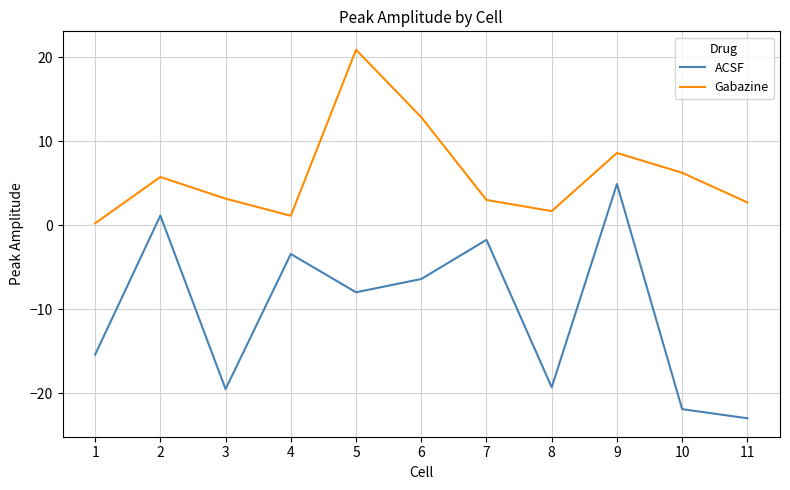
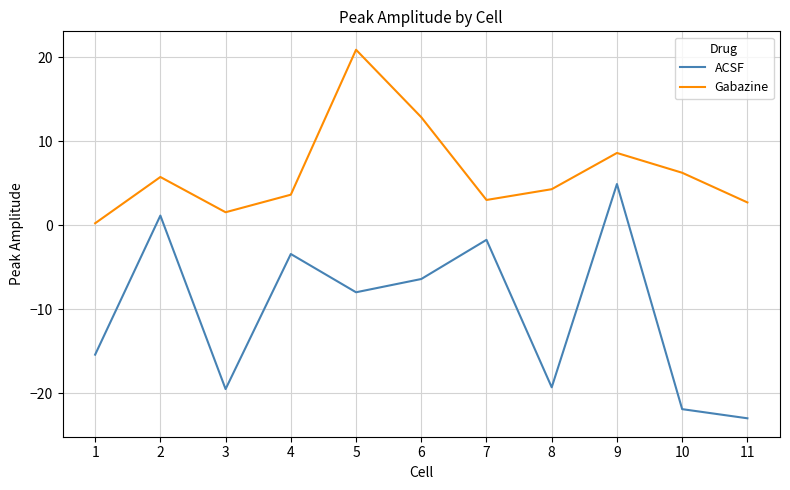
Gabazine, 3: 3 -> 2
Gabazine, 4: 1 -> 4
Gabazine, 8: 2 -> 4
